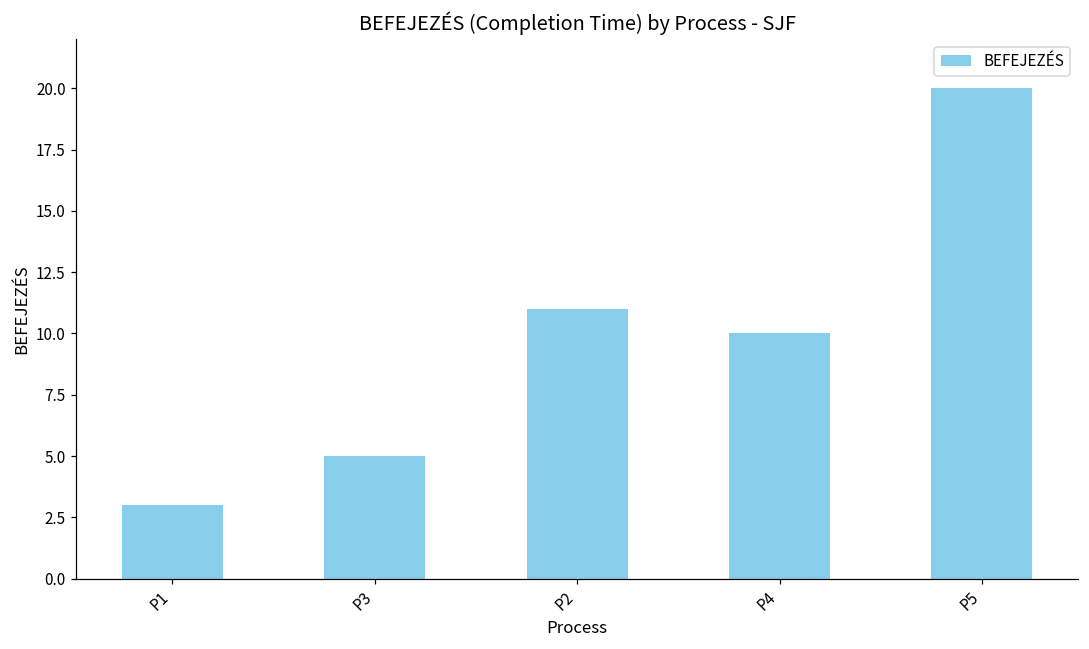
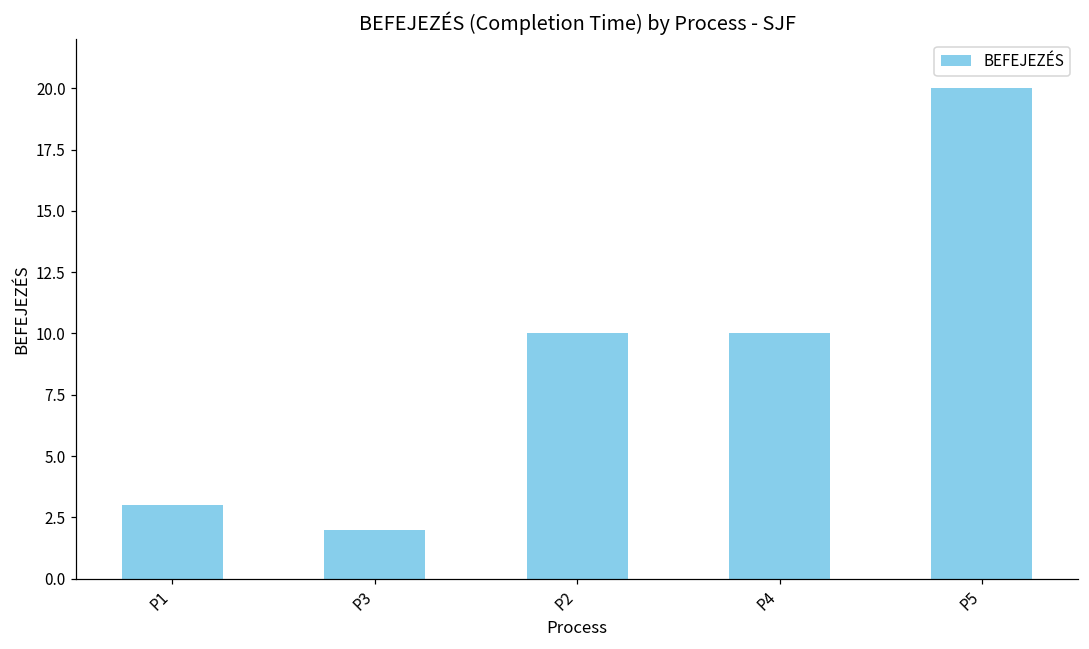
P3: 5 -> 2
P2: 11 -> 10
